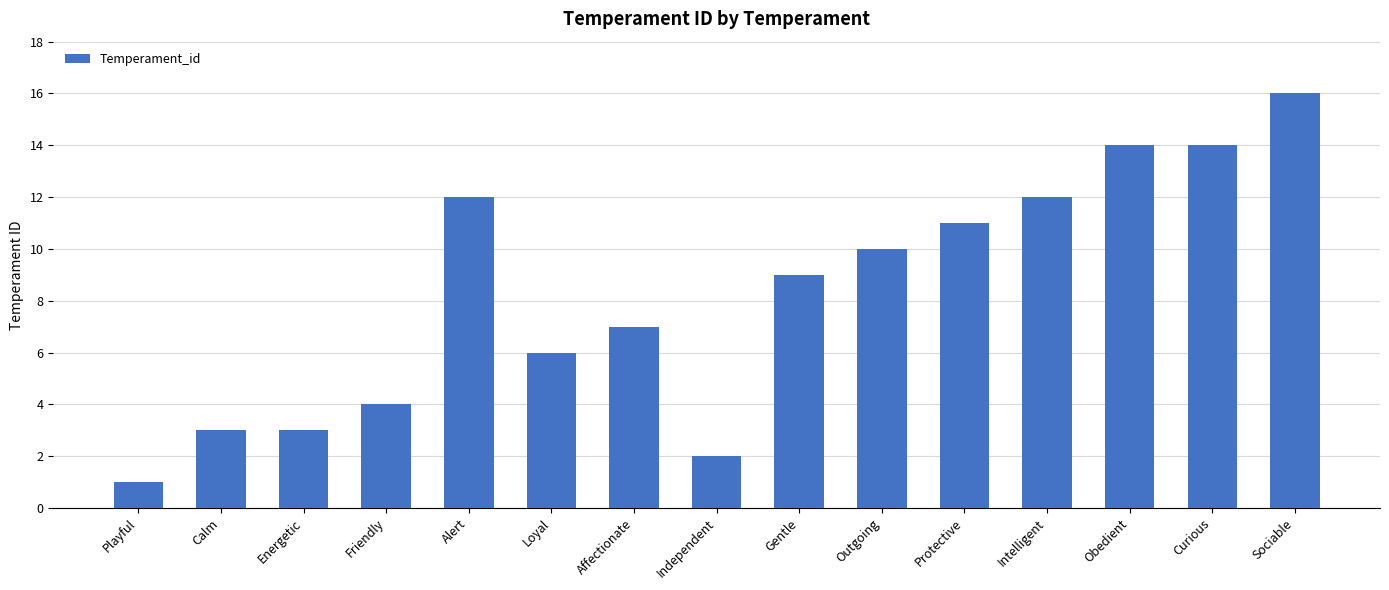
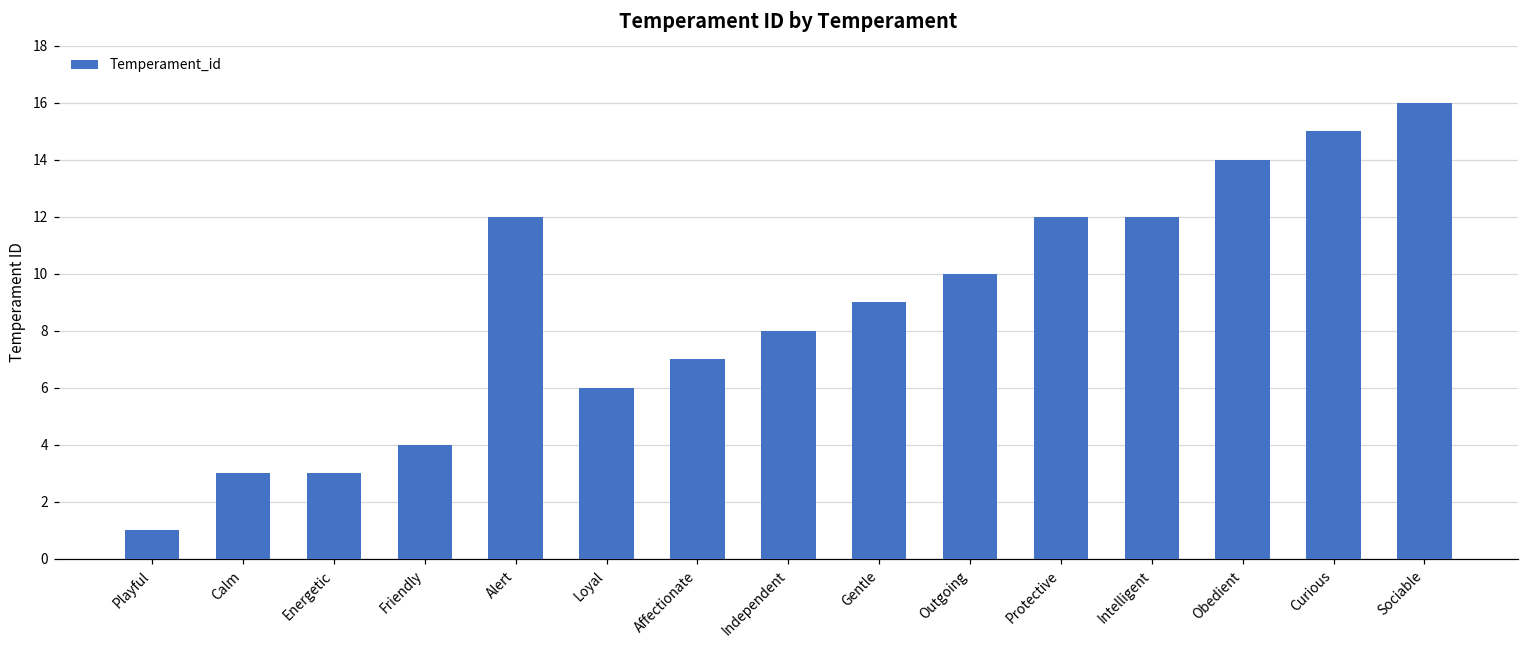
Independent: 2 -> 8
Protective: 11 -> 12
Curious: 14 -> 15
